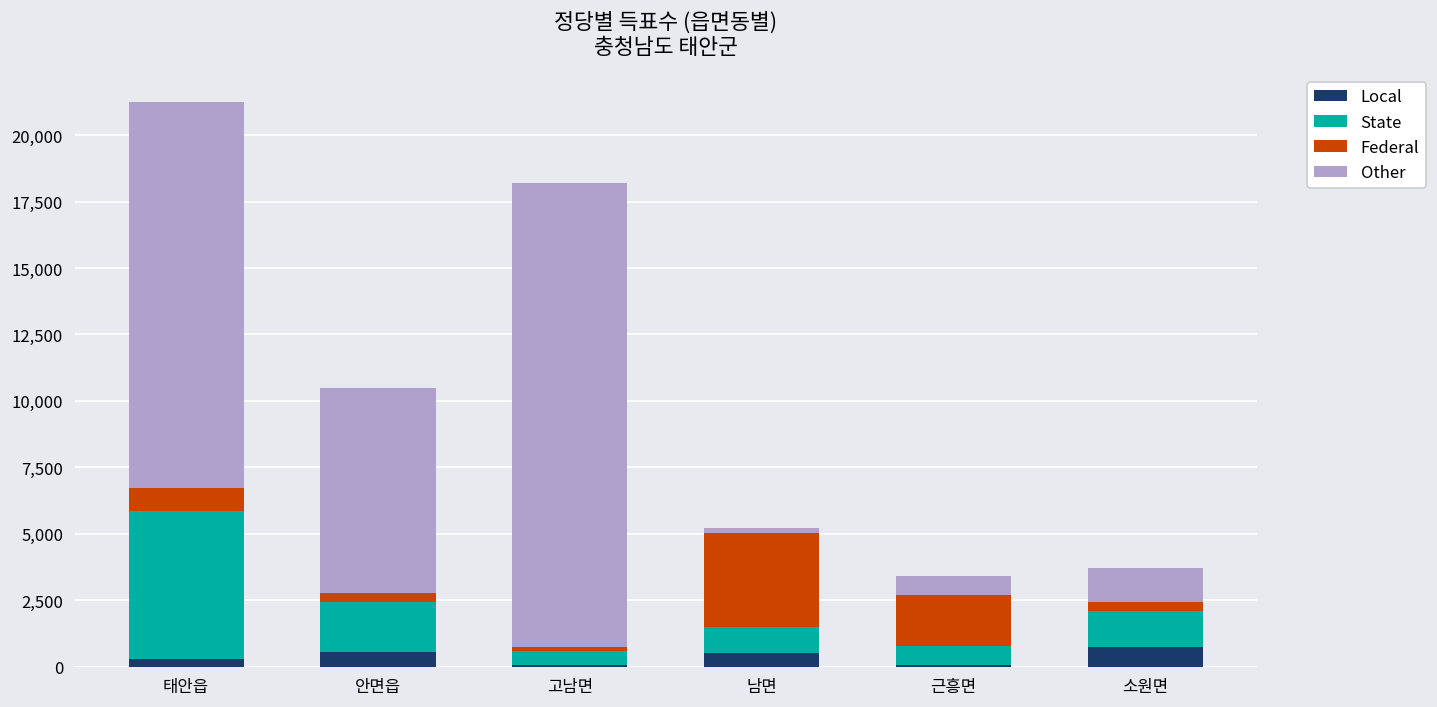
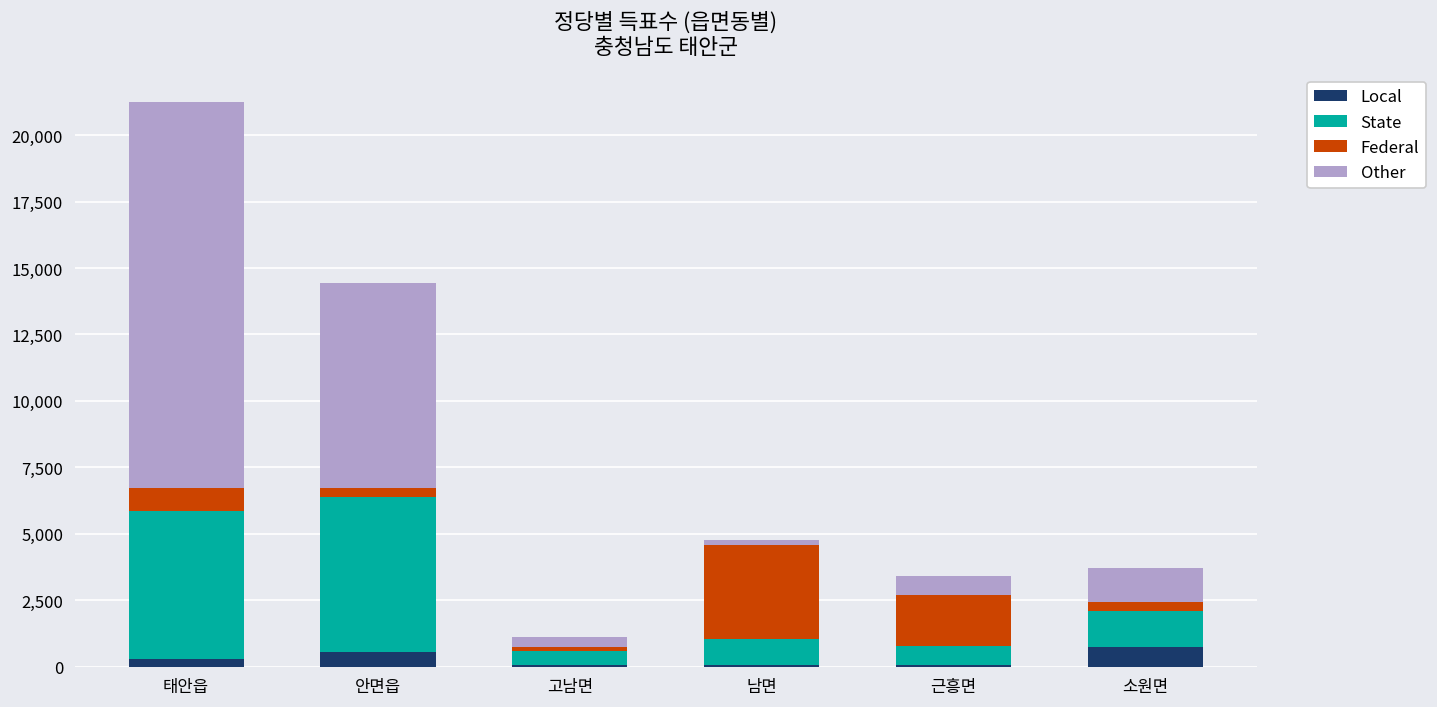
State, 안면읍: 1,900 -> 5,800
Other, 고남면: 17,500 -> 400
Local, 남면: 500 -> 100
